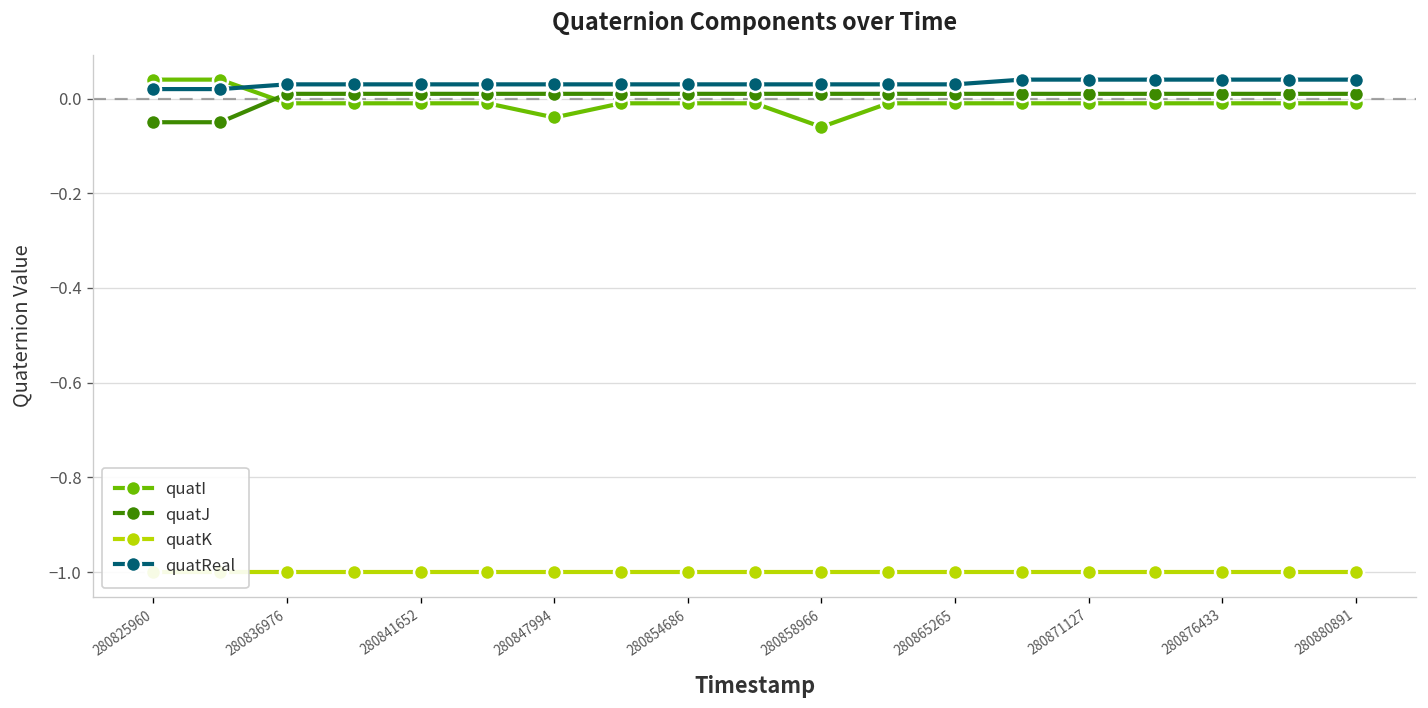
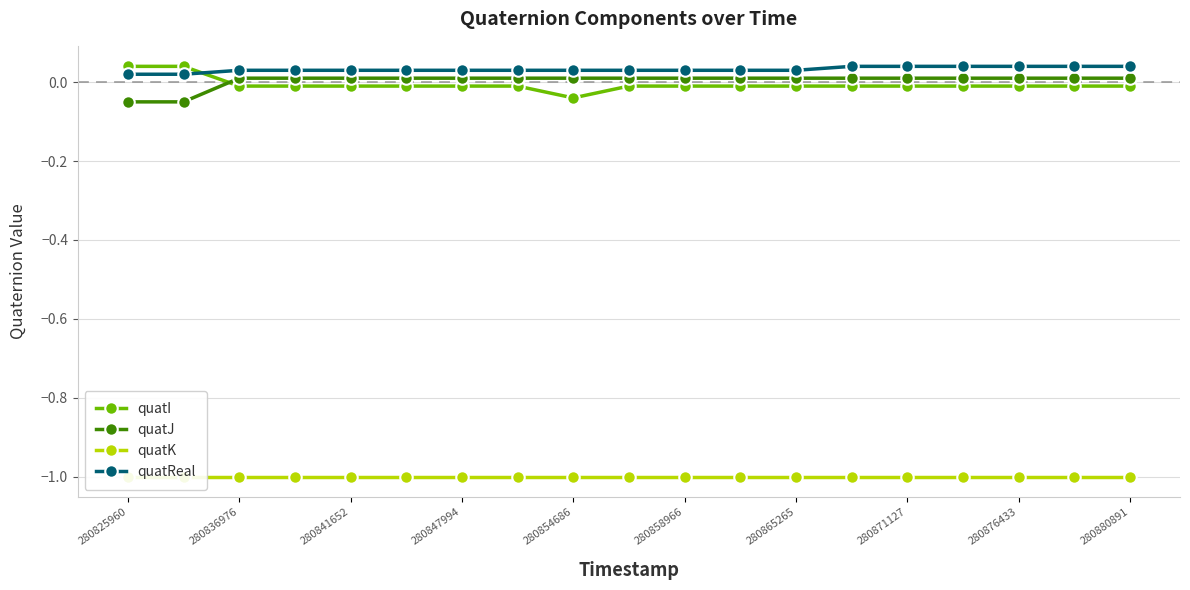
quatI, 280847994: -0.04 -> -0.01
quatI, 280854686: -0.01 -> -0.04
quatI, 280858966: -0.06 -> -0.01
